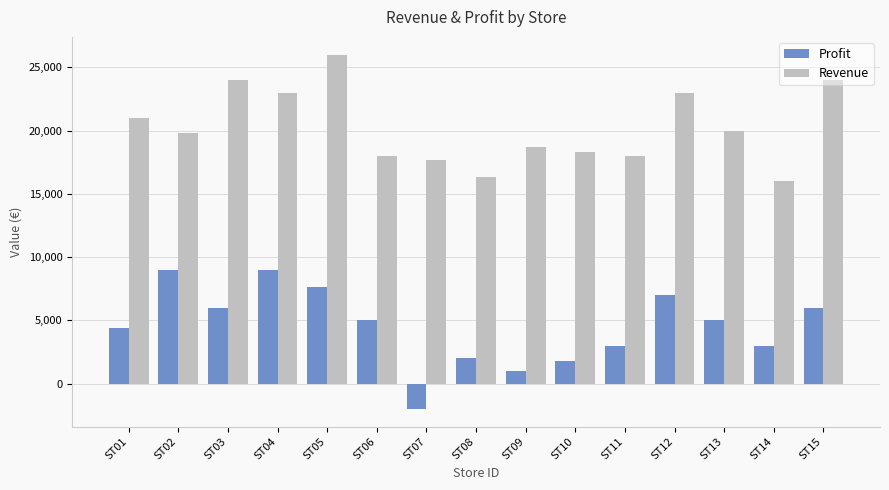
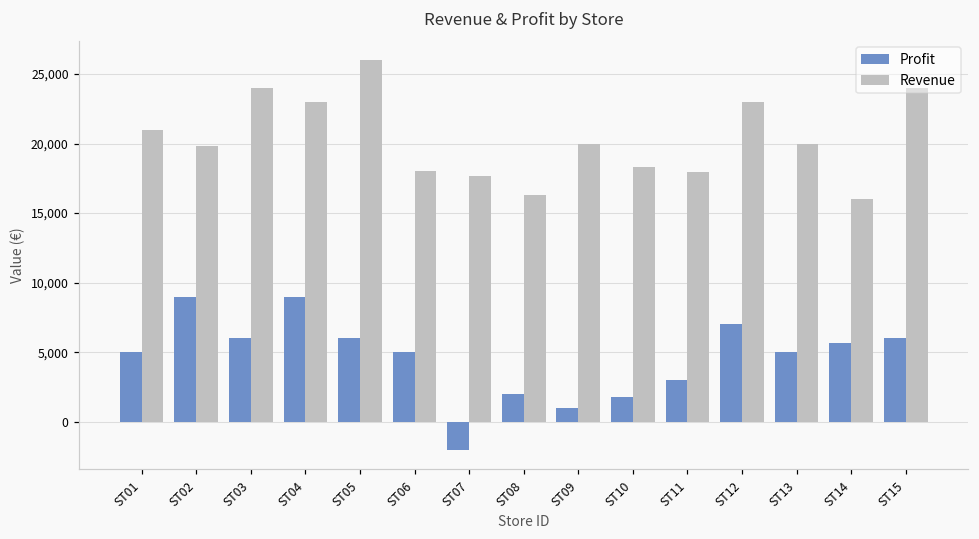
Profit, ST01: 4,400 -> 5,000
Profit, ST05: 7,600 -> 6,000
Revenue, ST09: 18,700 -> 20,000
Profit, ST14: 3,000 -> 5,700
